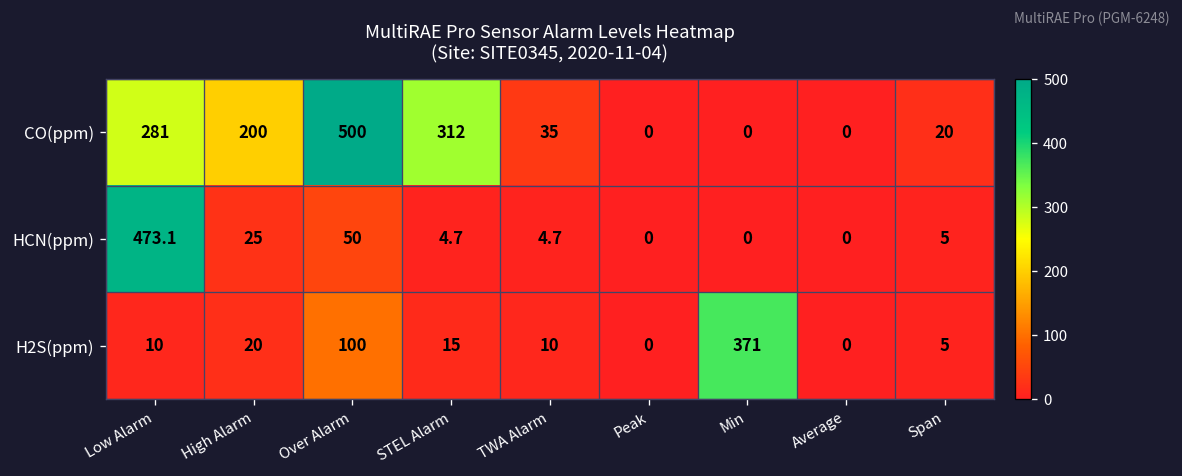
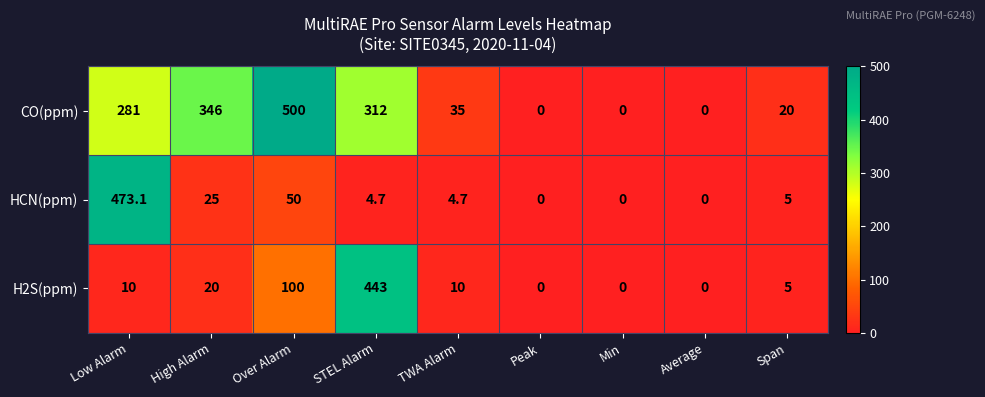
CO(ppm), High Alarm: 200 -> 346
H2S(ppm), STEL Alarm: 15 -> 443
H2S(ppm), Min: 371 -> 0
